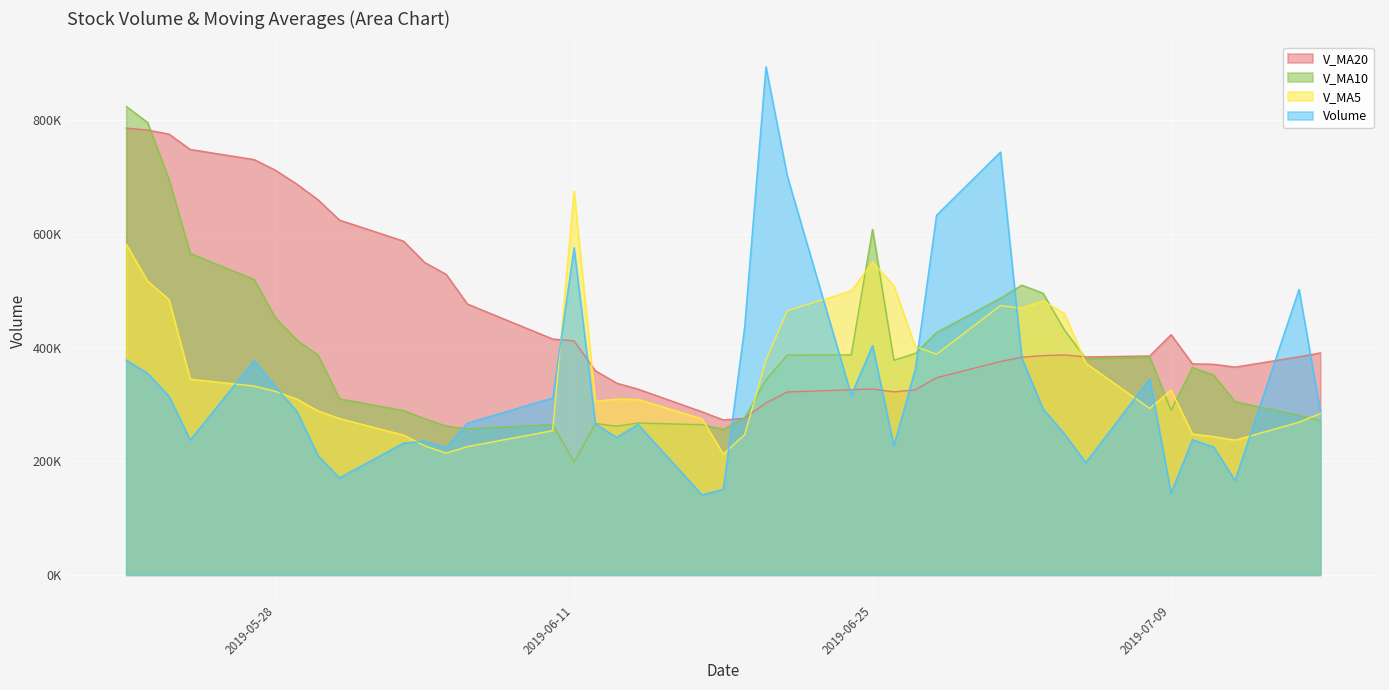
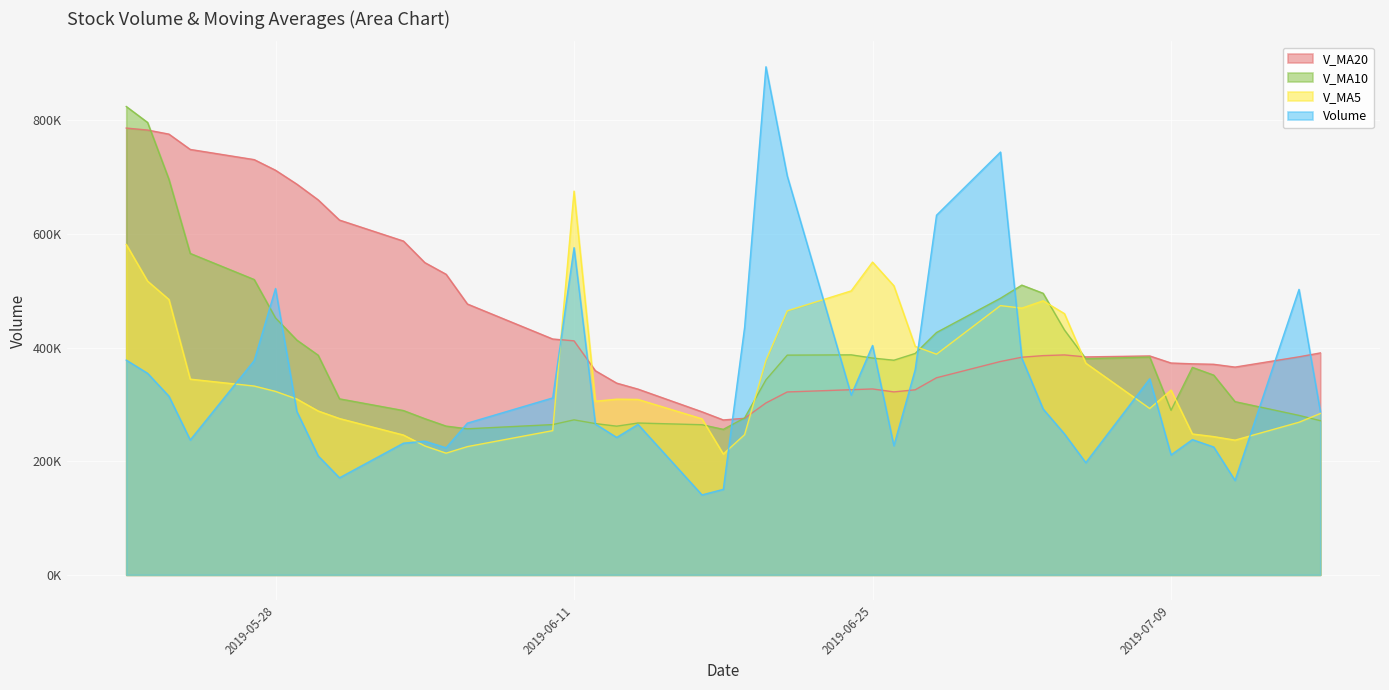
Volume, 2019-05-28: 330000 -> 500000
V_MA10, 2019-06-11: 200000 -> 270000
V_MA10, 2019-06-25: 610000 -> 380000
V_MA20, 2019-07-09: 420000 -> 370000
Volume, 2019-07-09: 140000 -> 210000
